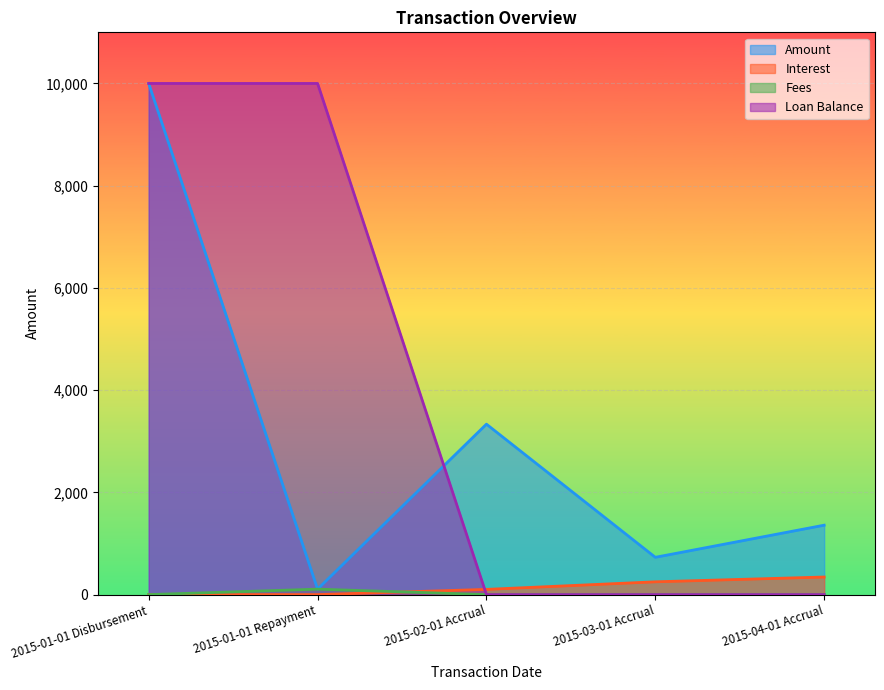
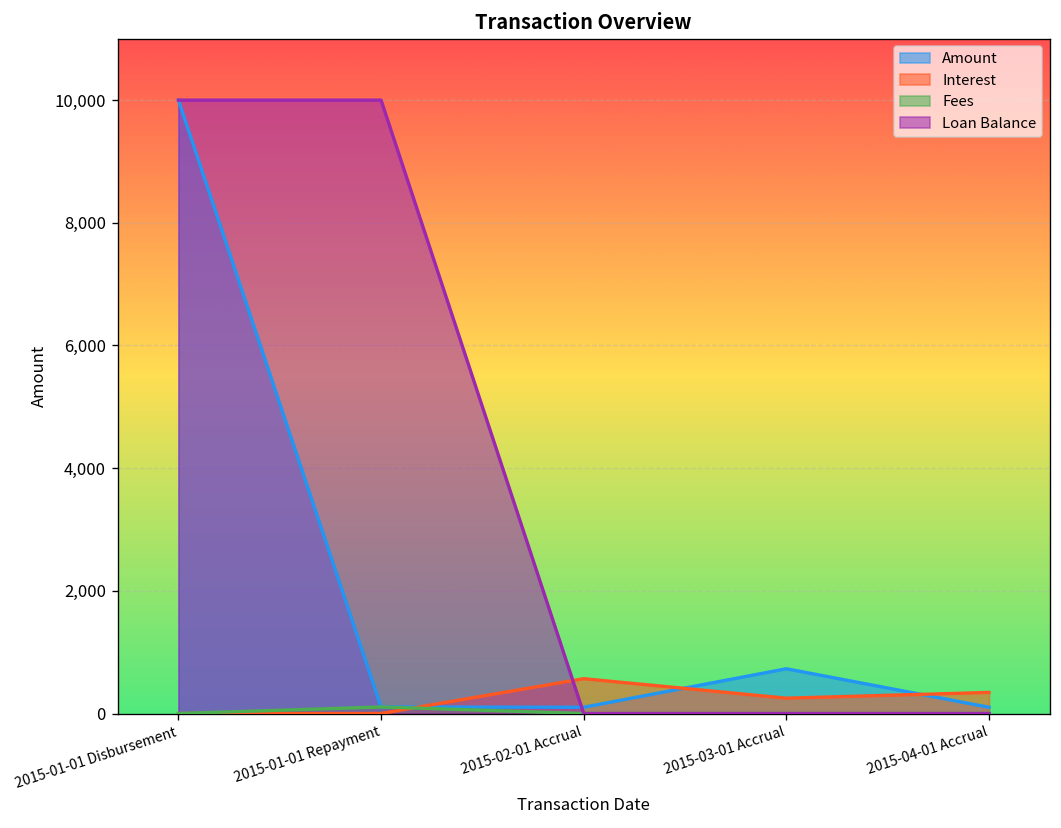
Amount, 2015-02-01 Accrual: 3,300 -> 100
Interest, 2015-02-01 Accrual: 100 -> 600
Amount, 2015-04-01 Accrual: 1,400 -> 100
